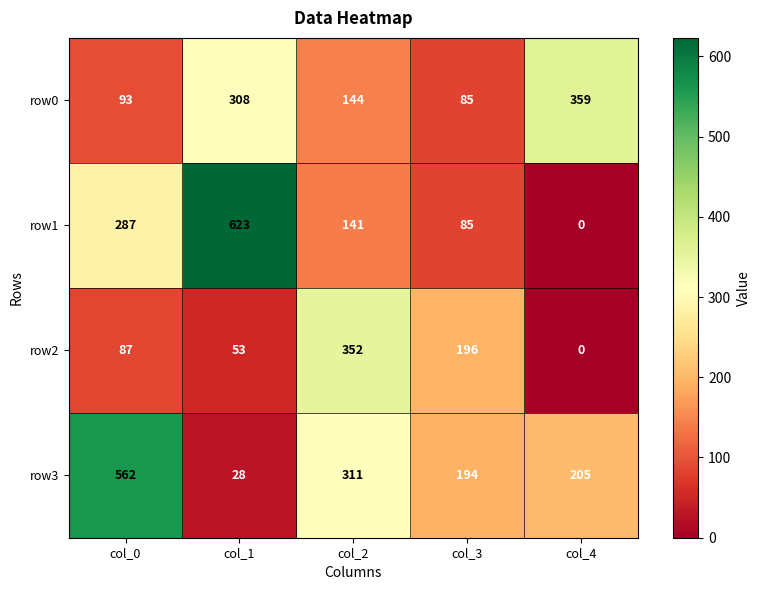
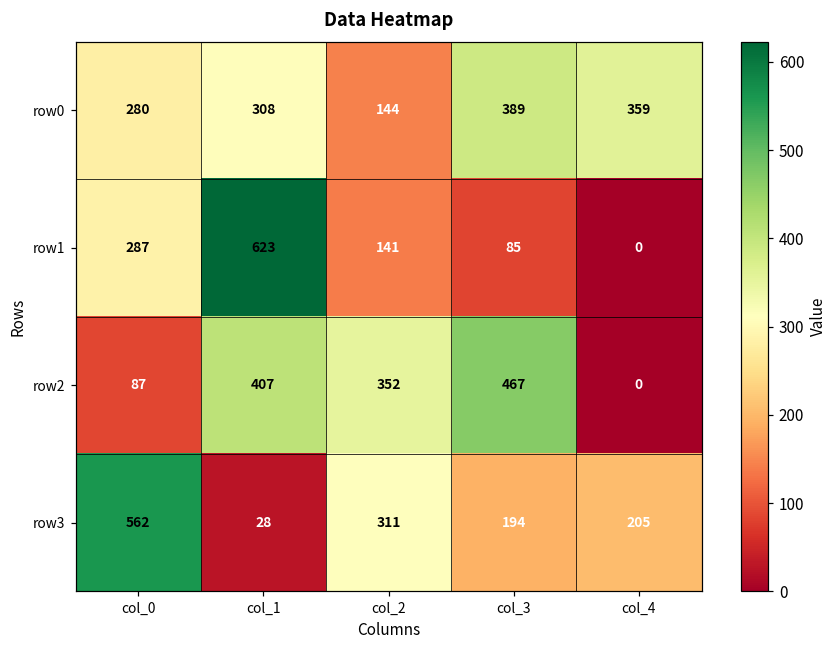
row0, col_0: 93 -> 280
row0, col_3: 85 -> 389
row2, col_1: 53 -> 407
row2, col_3: 196 -> 467
